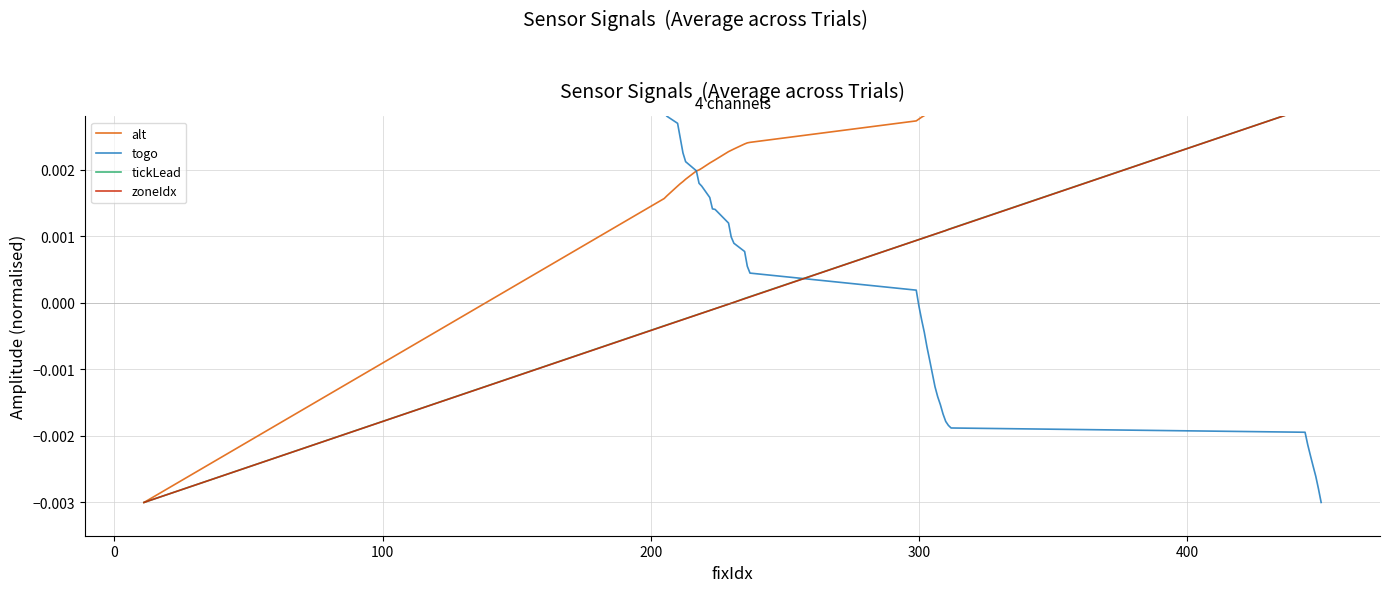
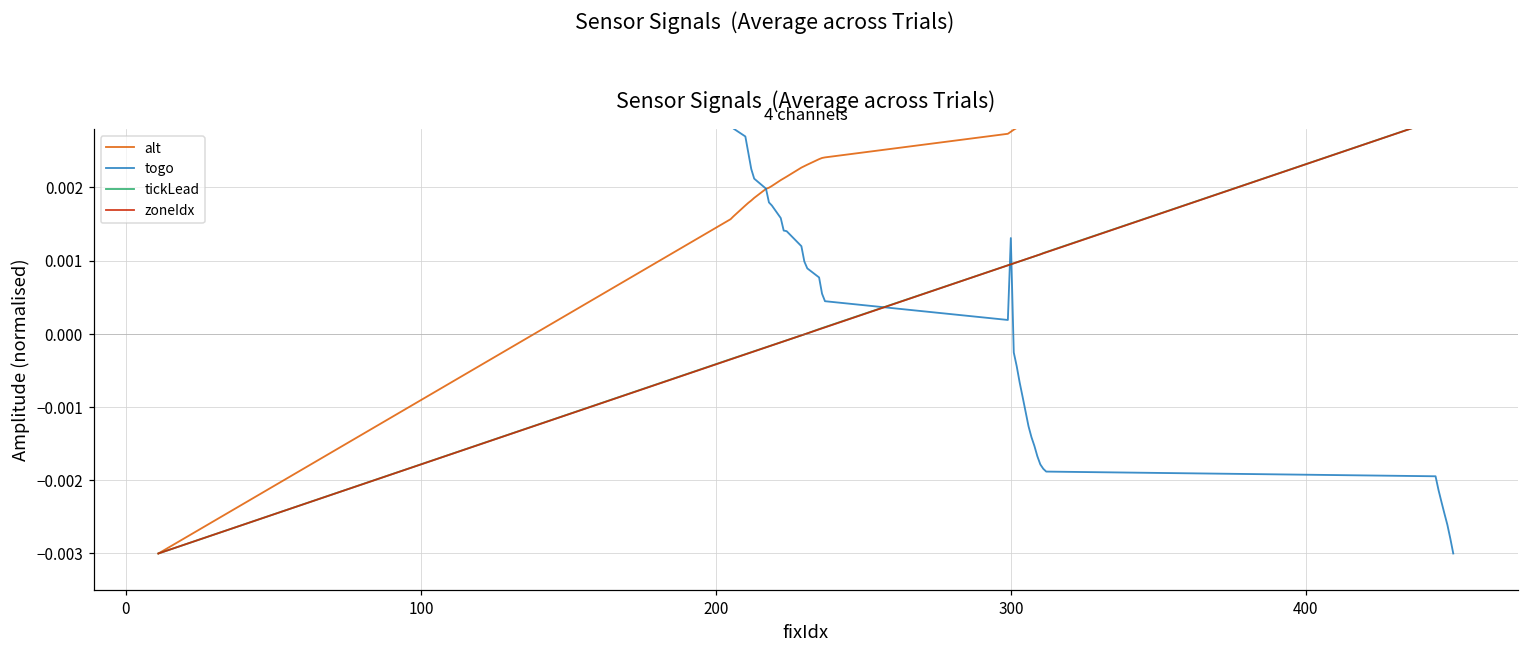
togo, 300: 0.0000 -> 0.0013
